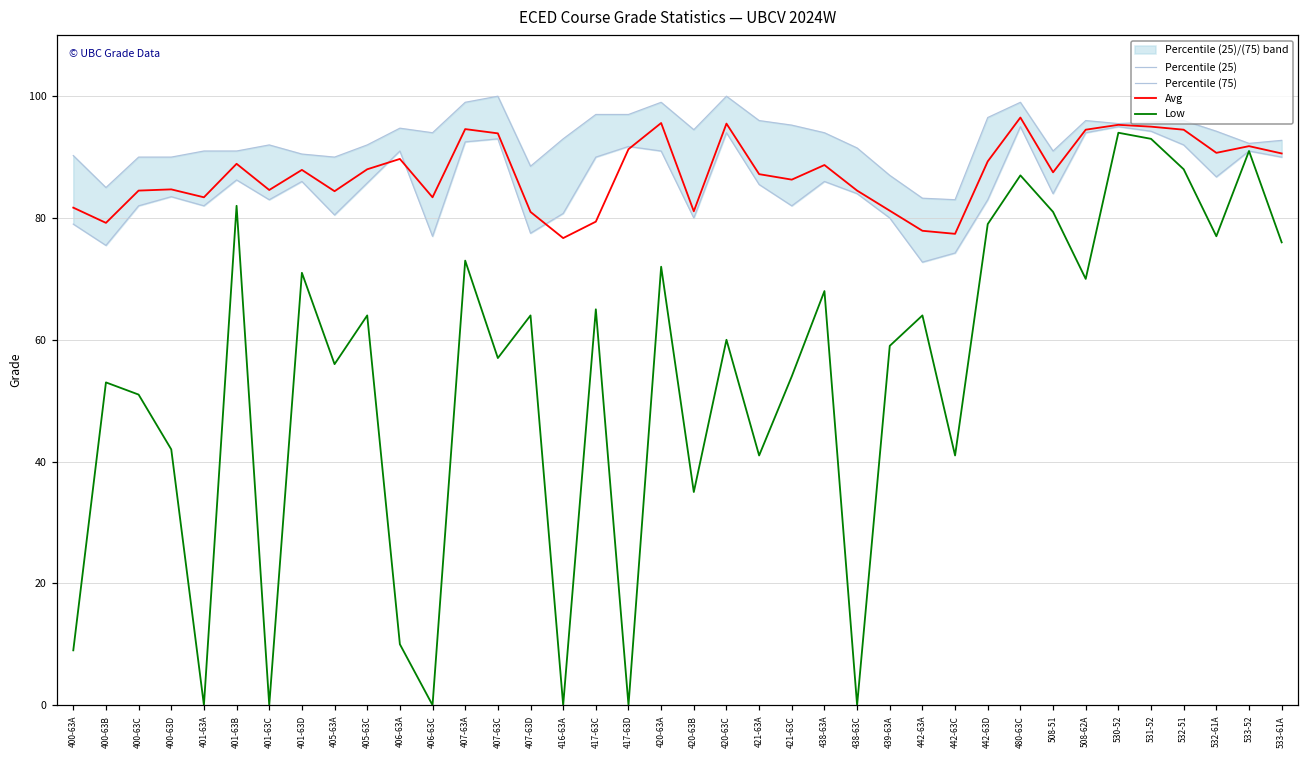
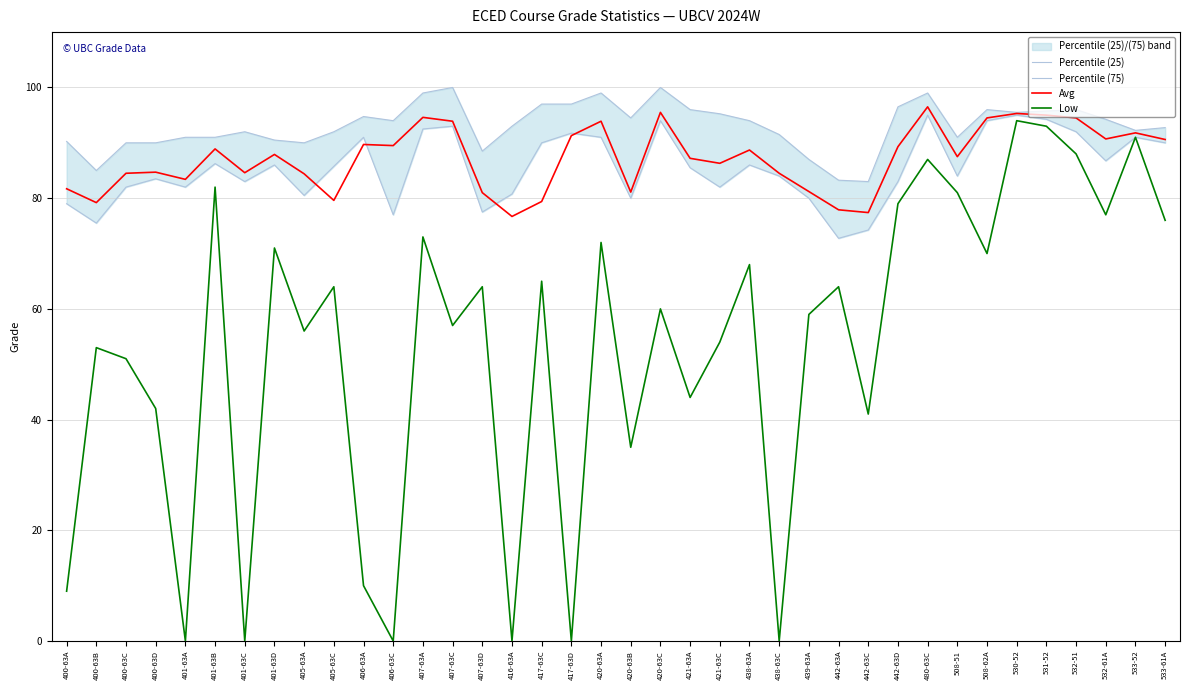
Avg, 405-63C: 88 -> 80
Avg, 406-63C: 83 -> 90
Avg, 420-63A: 96 -> 94
Low, 421-63A: 41 -> 44
